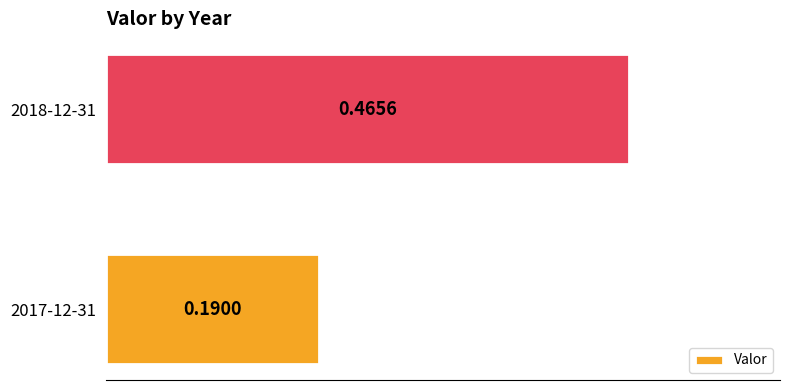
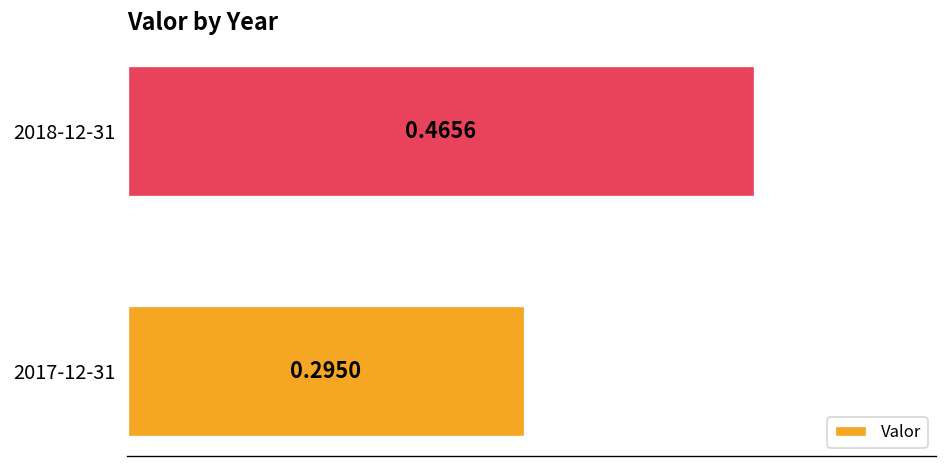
2017-12-31: 0.1900 -> 0.2950
